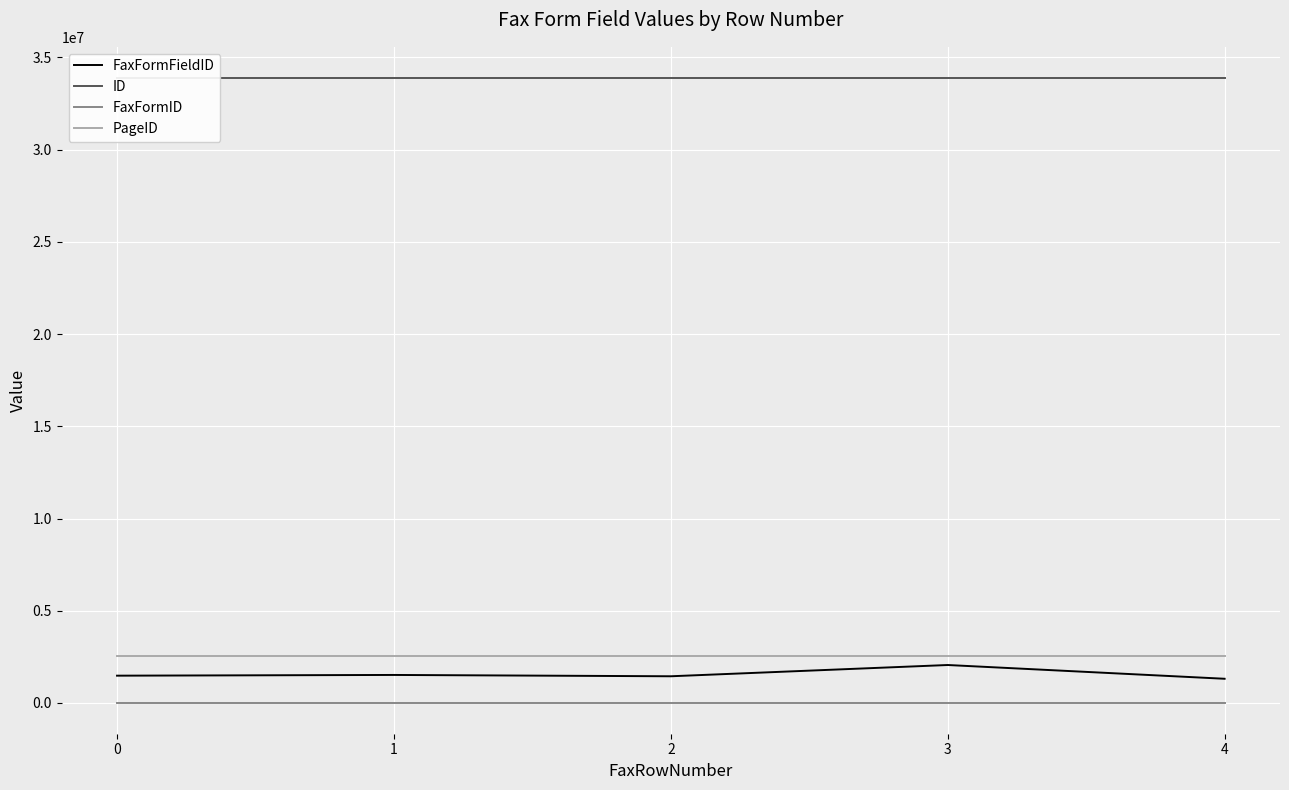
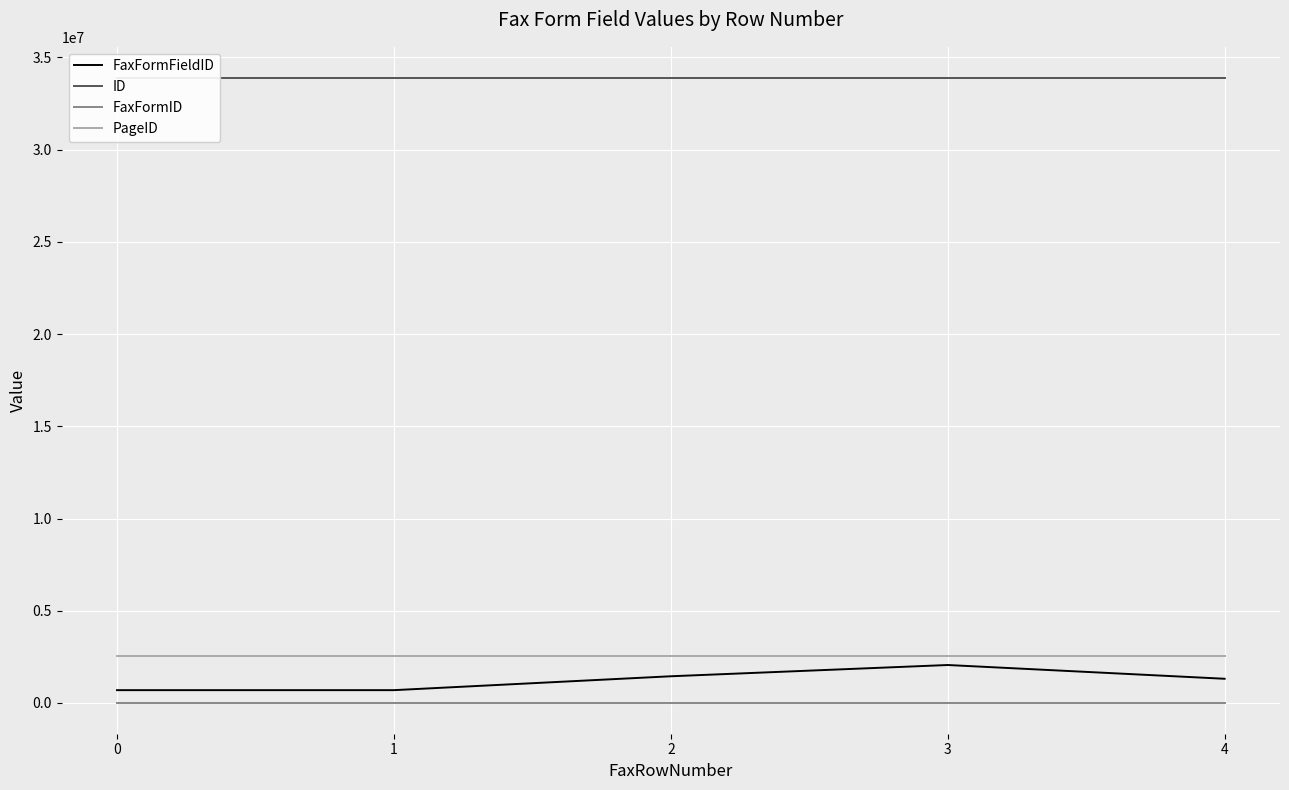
FaxFormFieldID, 0: 1500000 -> 700000
FaxFormFieldID, 1: 1500000 -> 700000
